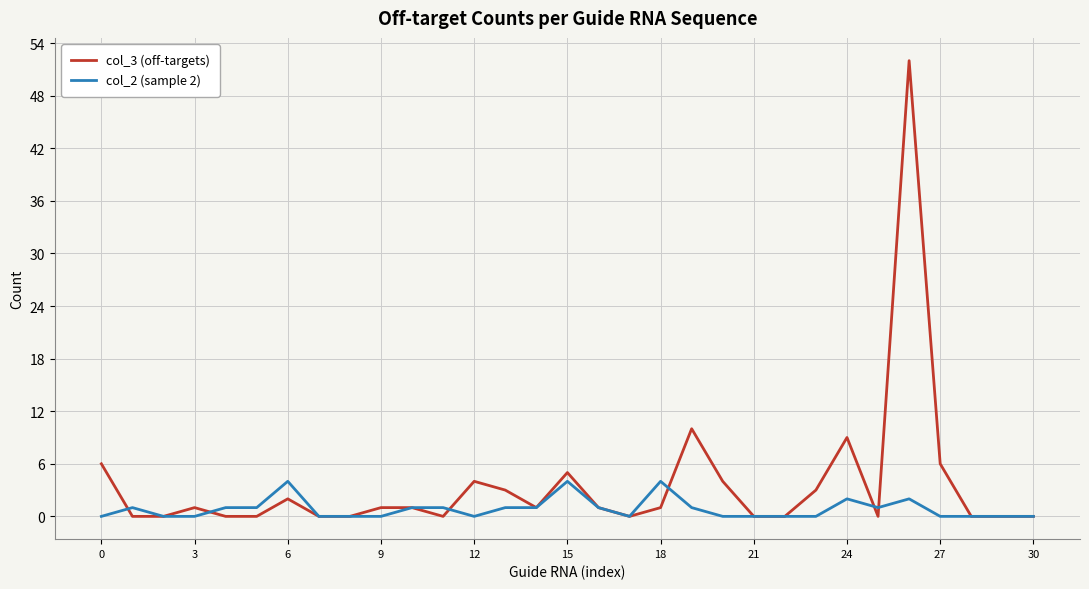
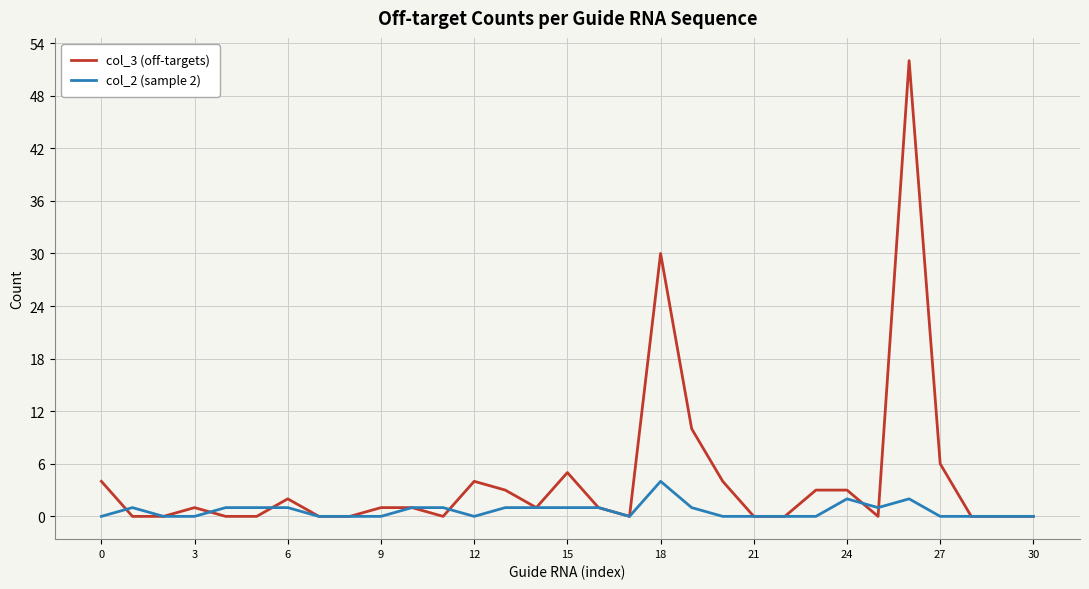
col_3 (off-targets), 0: 6 -> 4
col_2 (sample 2), 6: 4 -> 1
col_2 (sample 2), 15: 4 -> 1
col_3 (off-targets), 18: 1 -> 30
col_3 (off-targets), 24: 9 -> 3
